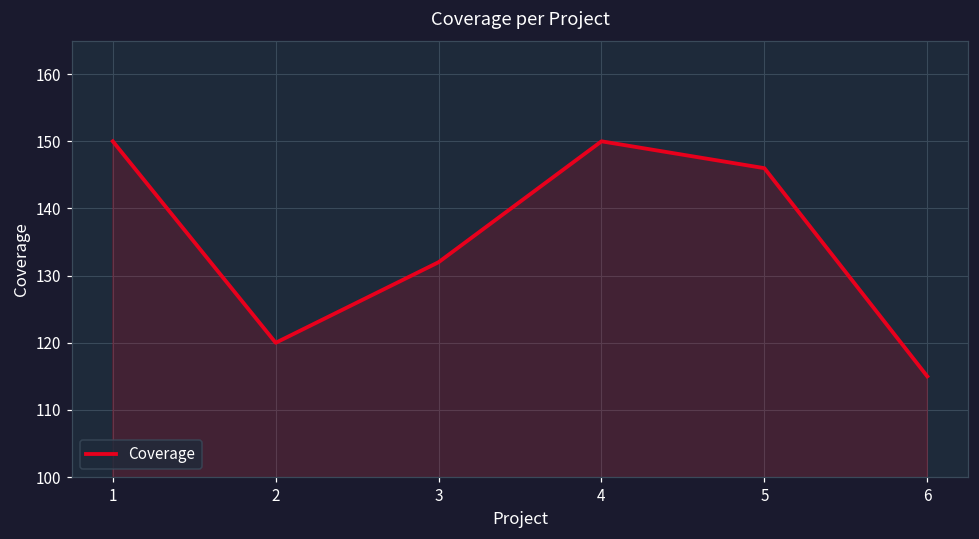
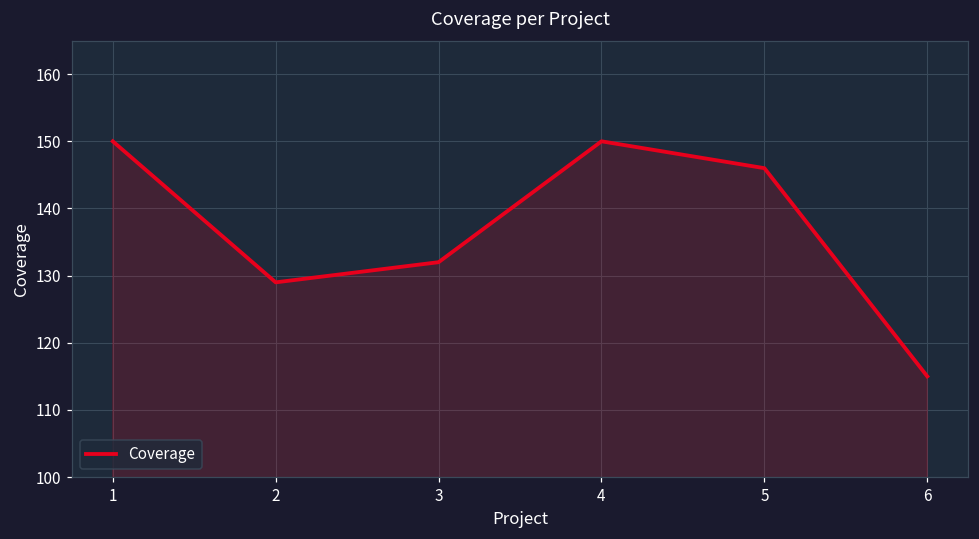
2: 120 -> 129
